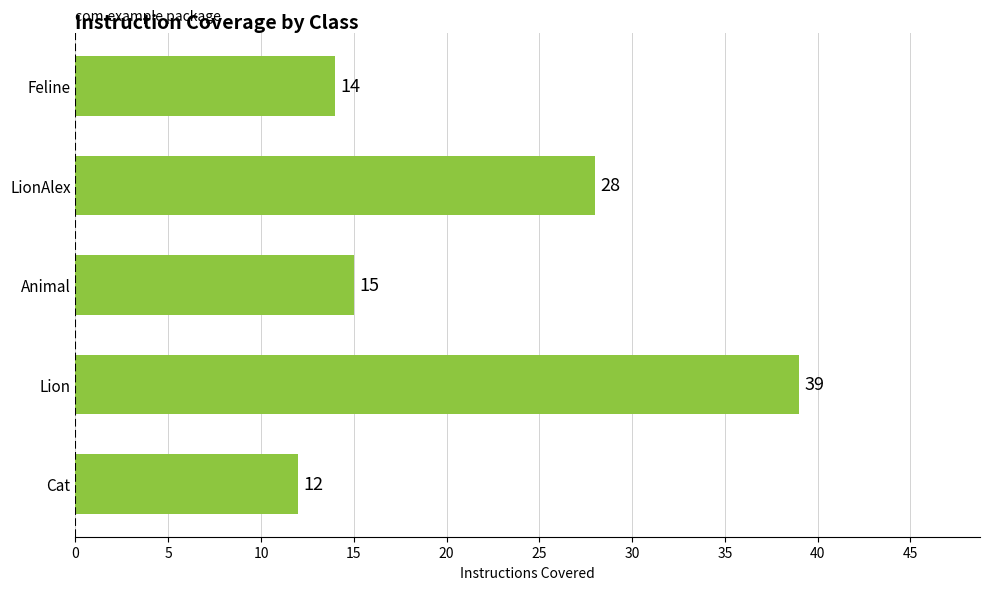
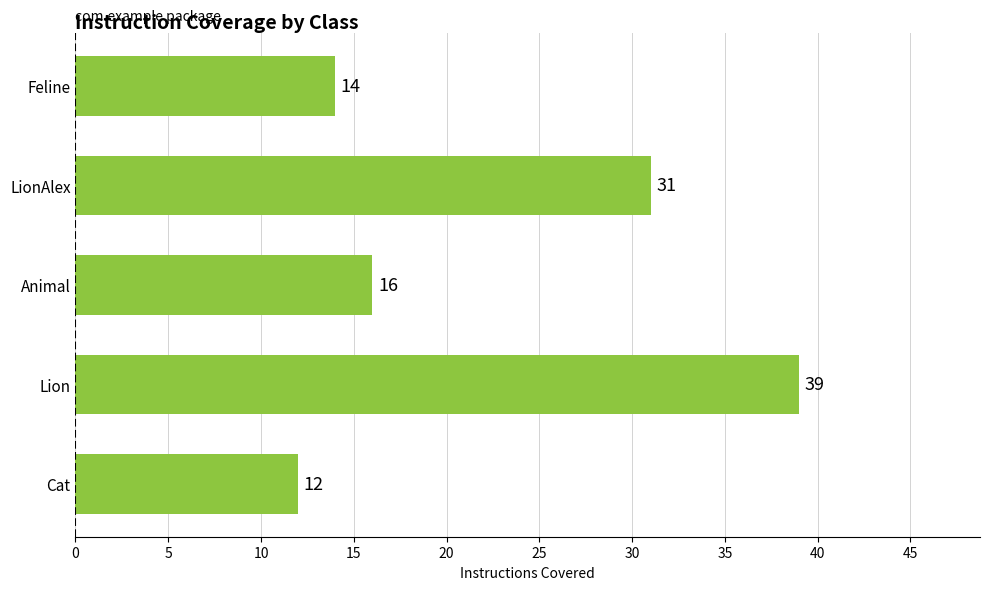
LionAlex: 28 -> 31
Animal: 15 -> 16
